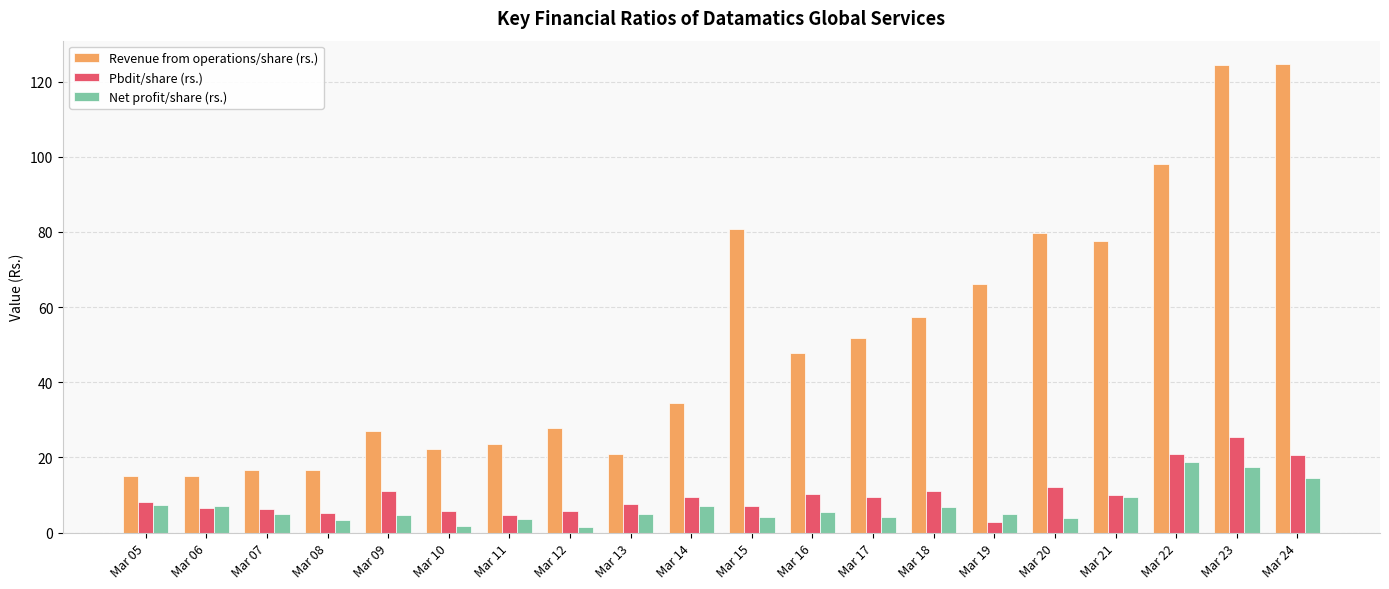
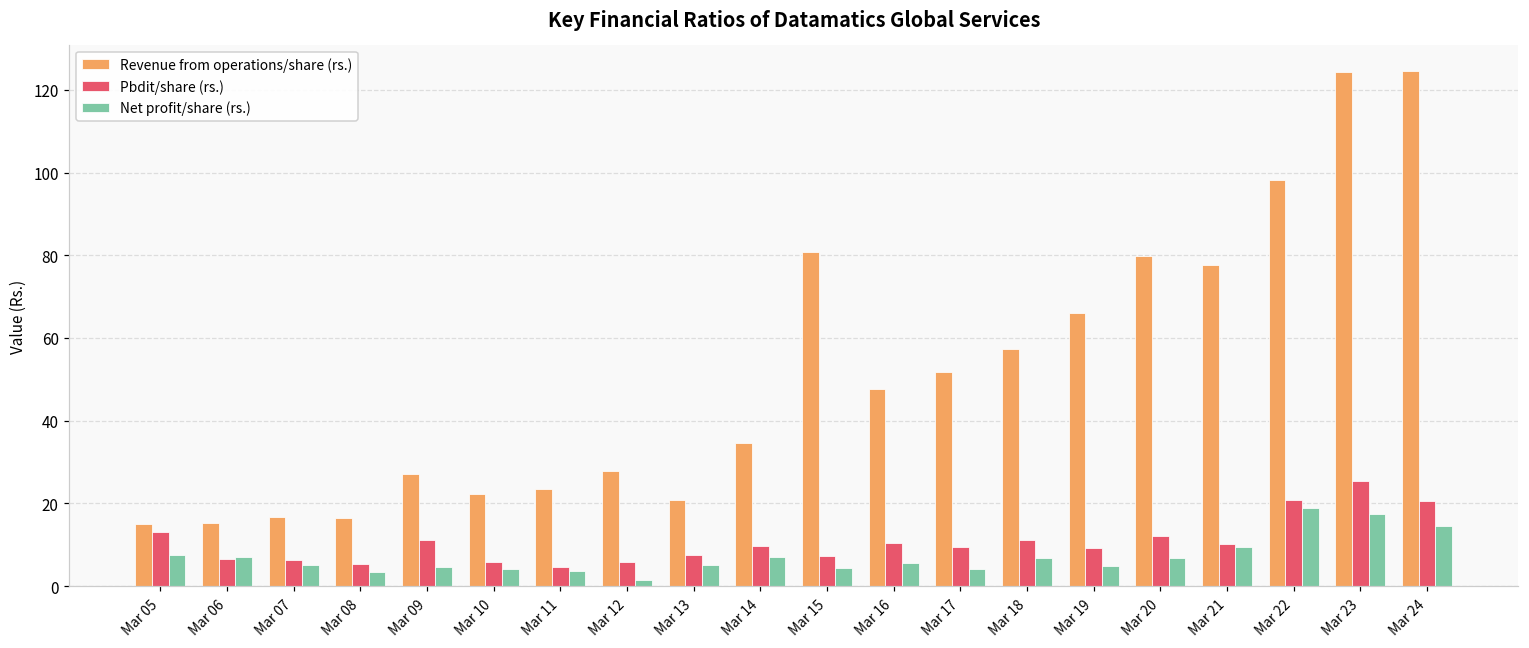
Pbdit/share (rs.), Mar 05: 8 -> 13
Net profit/share (rs.), Mar 10: 2 -> 4
Pbdit/share (rs.), Mar 19: 3 -> 9
Net profit/share (rs.), Mar 20: 4 -> 7
